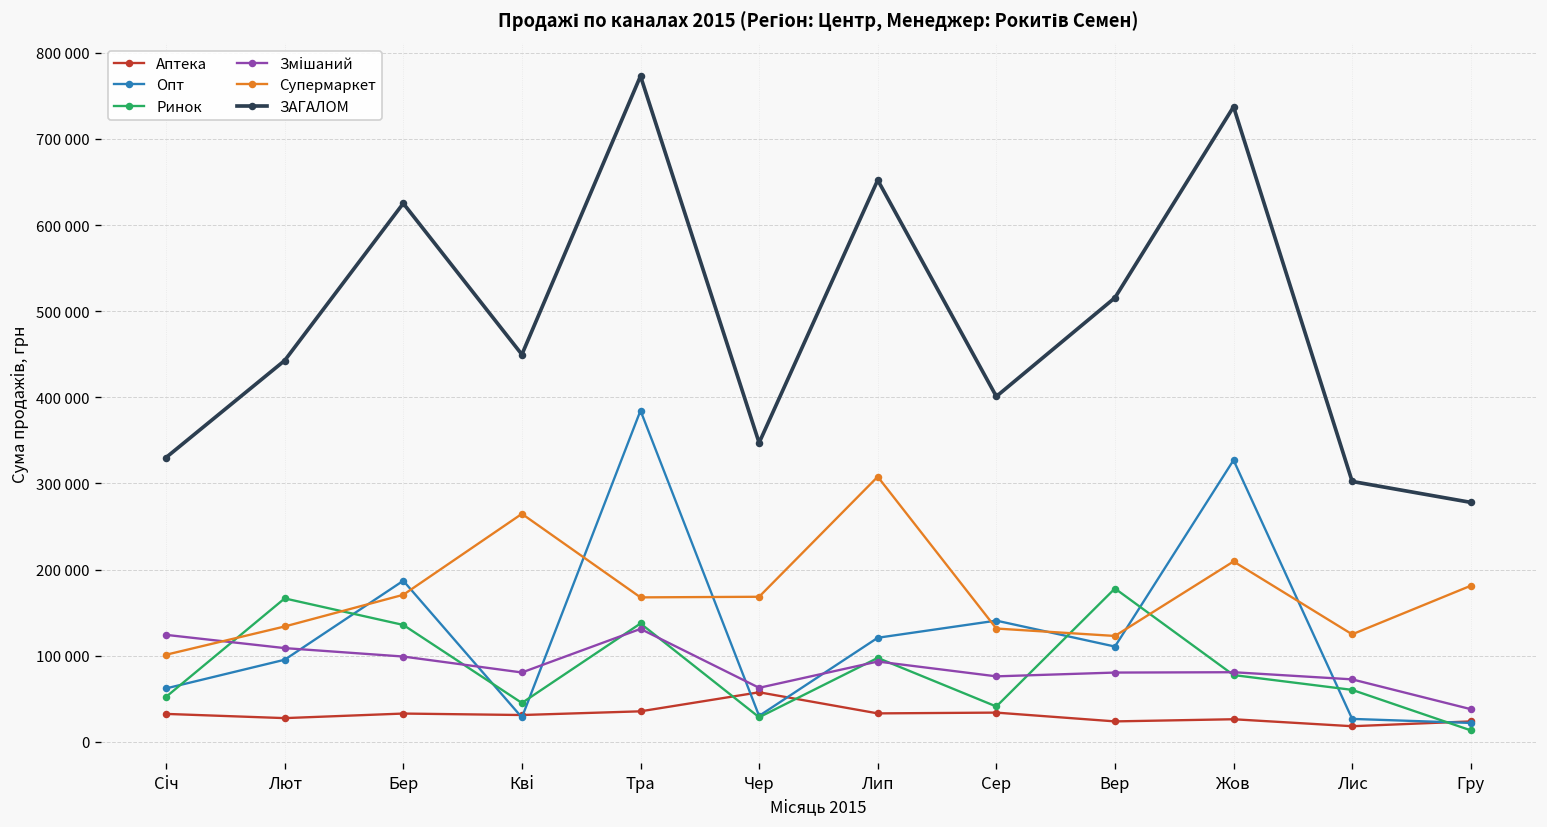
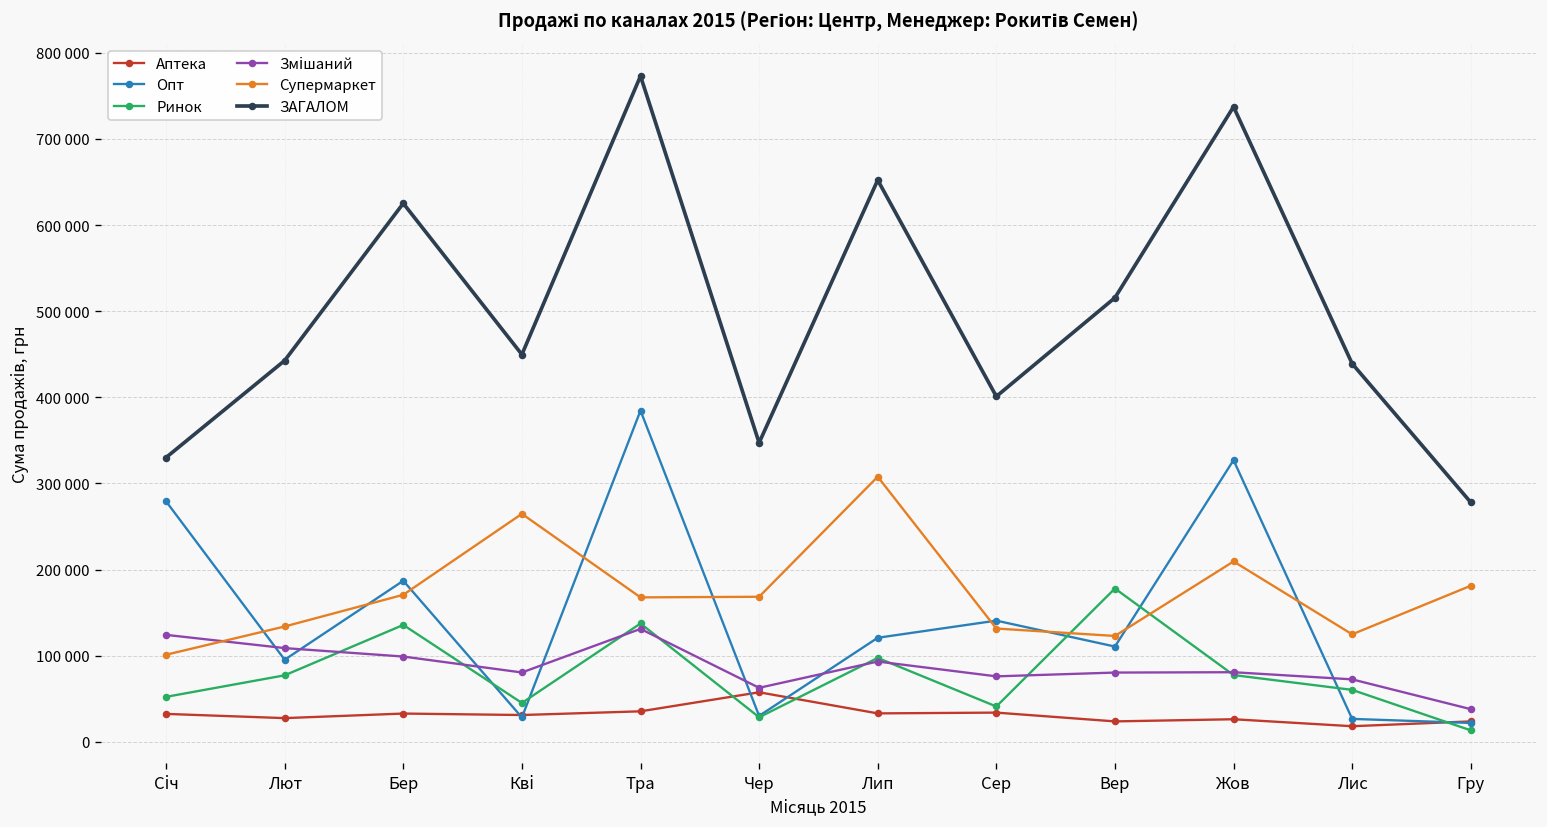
Опт, Січ: 60000 -> 280000
Ринок, Лют: 170000 -> 80000
ЗАГАЛОМ, Лис: 300000 -> 440000
